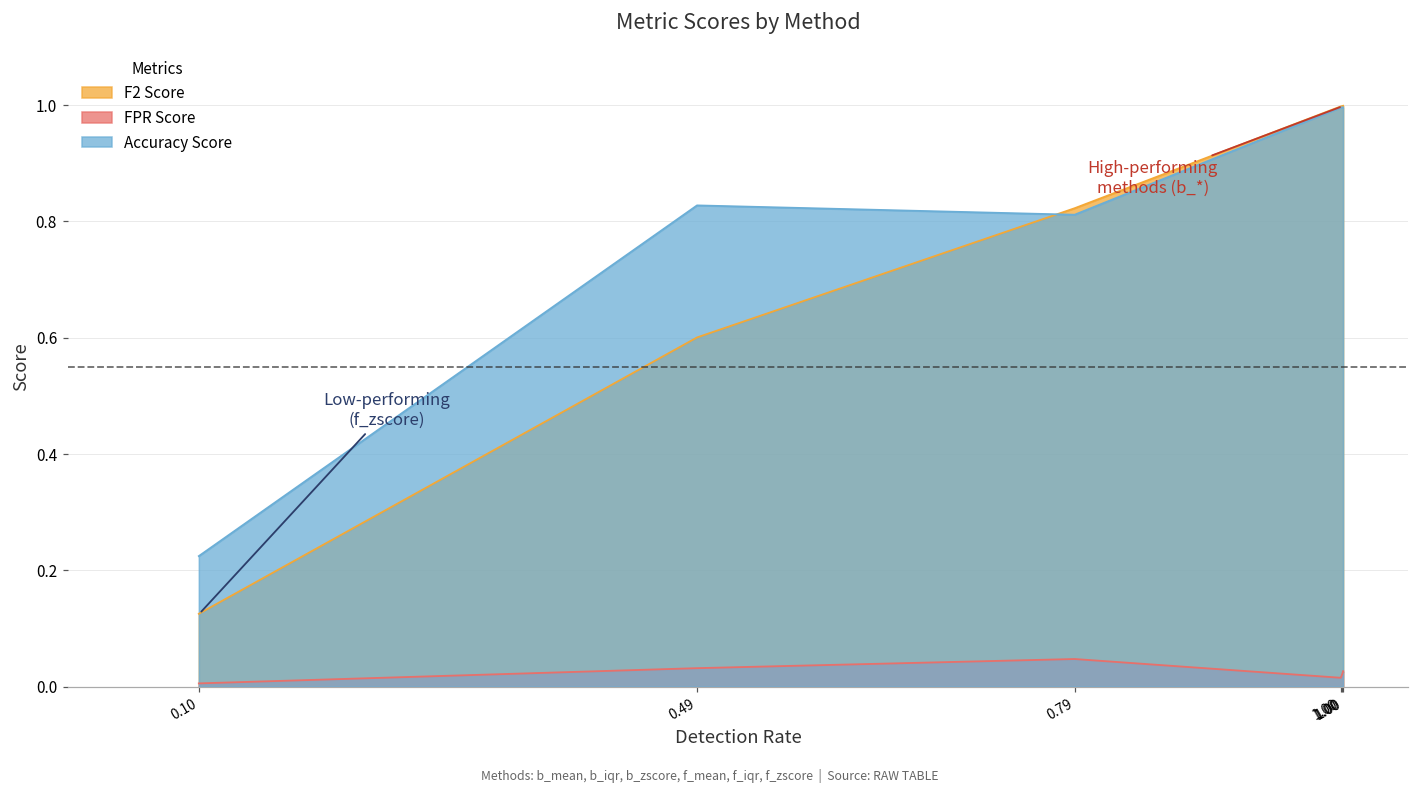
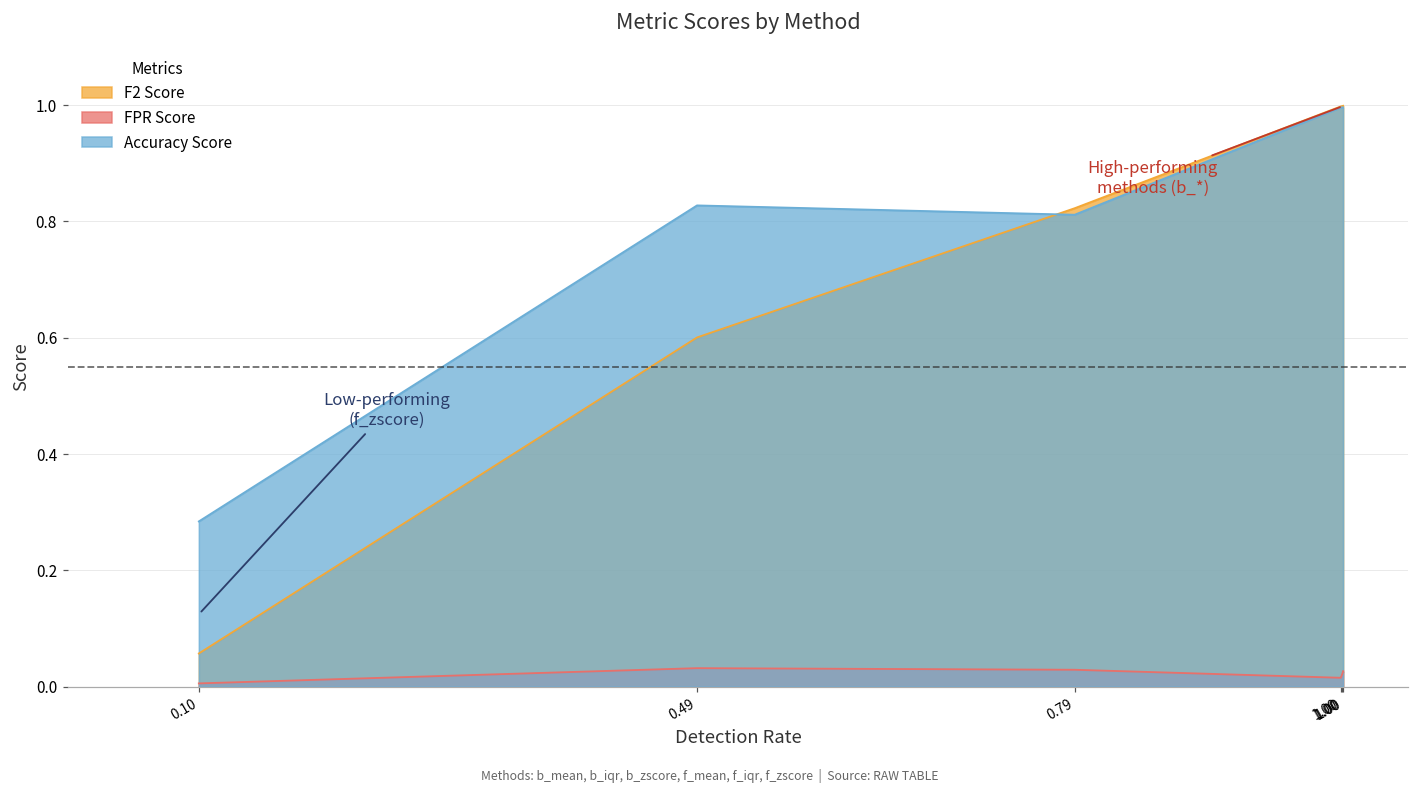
F2 Score, 0.10: 0.13 -> 0.06
Accuracy Score, 0.10: 0.22 -> 0.28
FPR Score, 0.79: 0.05 -> 0.03
